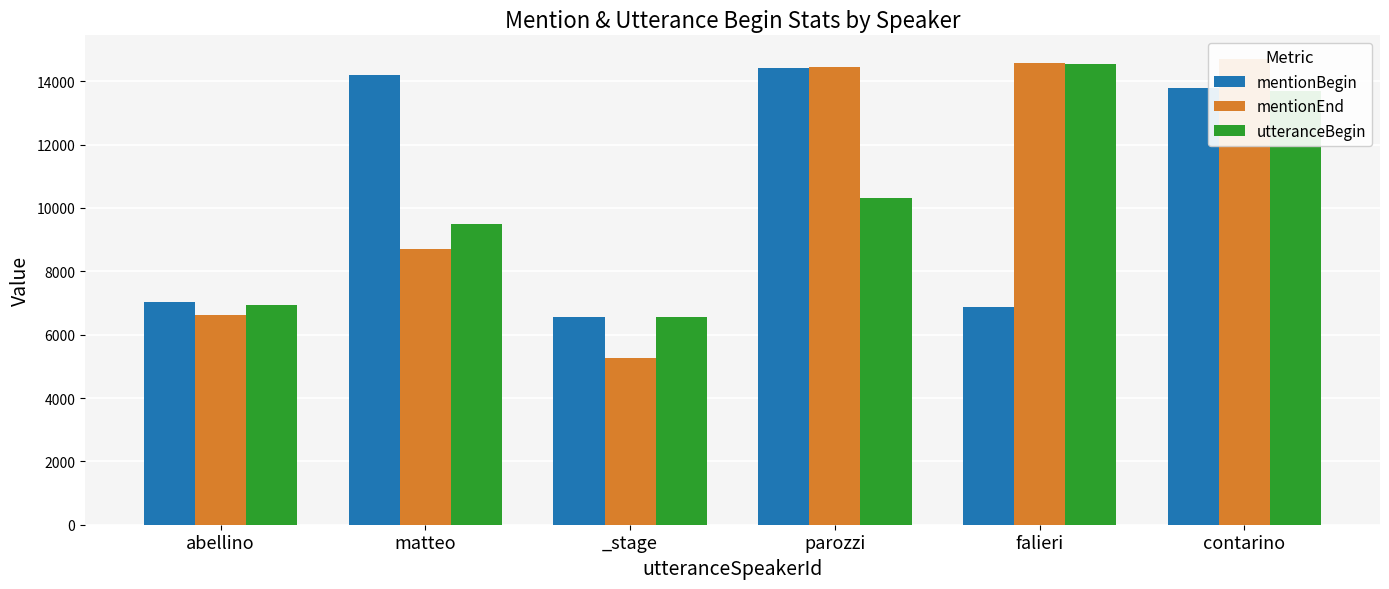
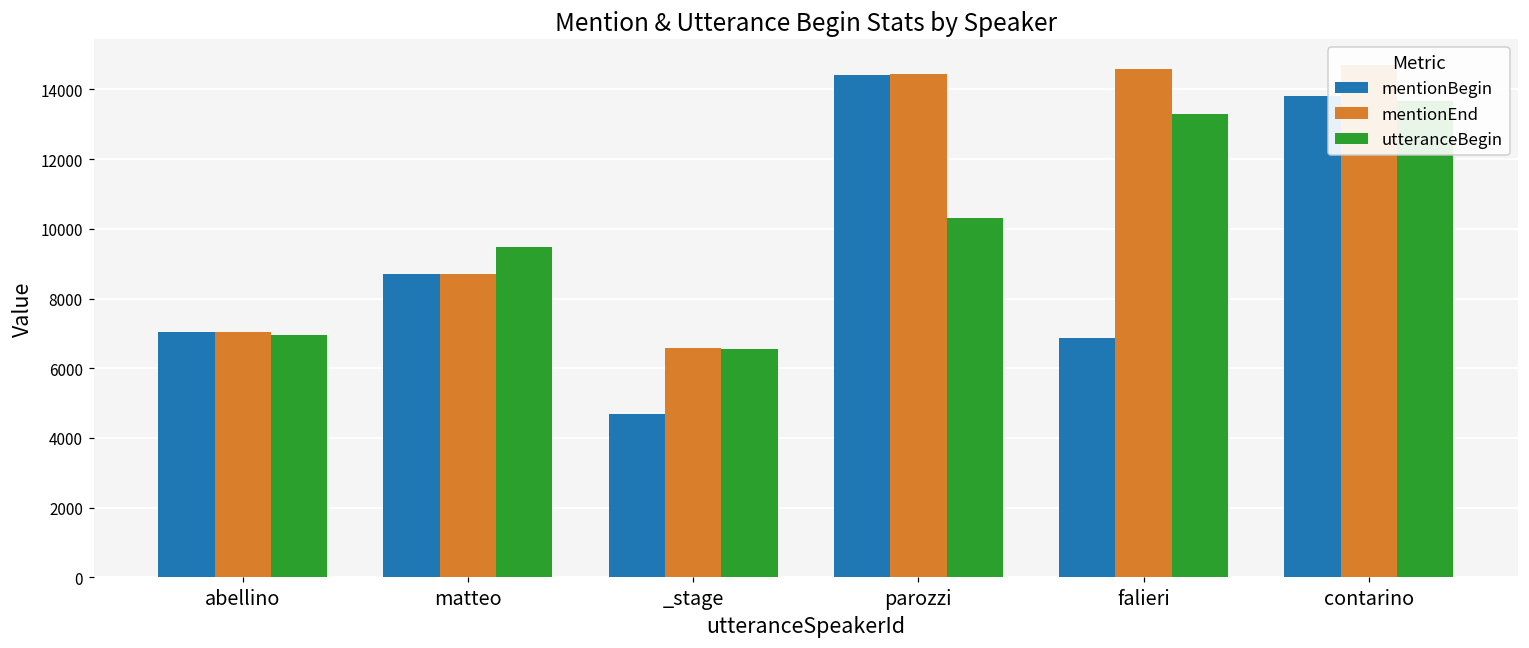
mentionEnd, abellino: 6600 -> 7000
mentionBegin, matteo: 14200 -> 8700
mentionBegin, _stage: 6600 -> 4700
mentionEnd, _stage: 5300 -> 6600
utteranceBegin, falieri: 14600 -> 13300
